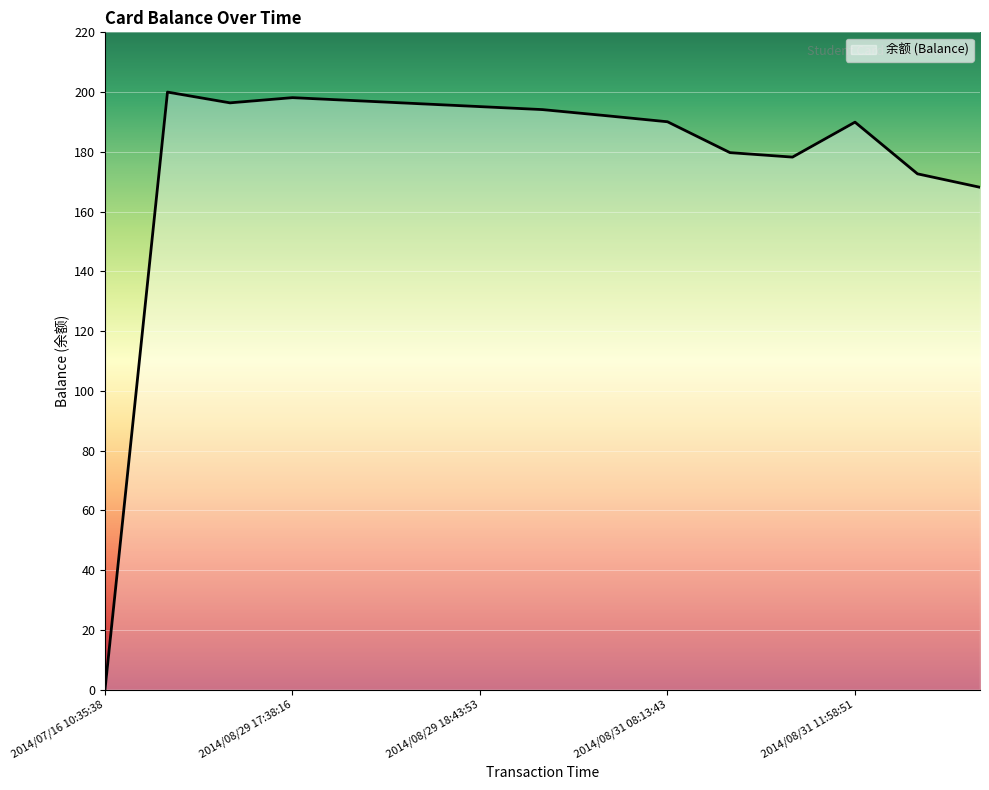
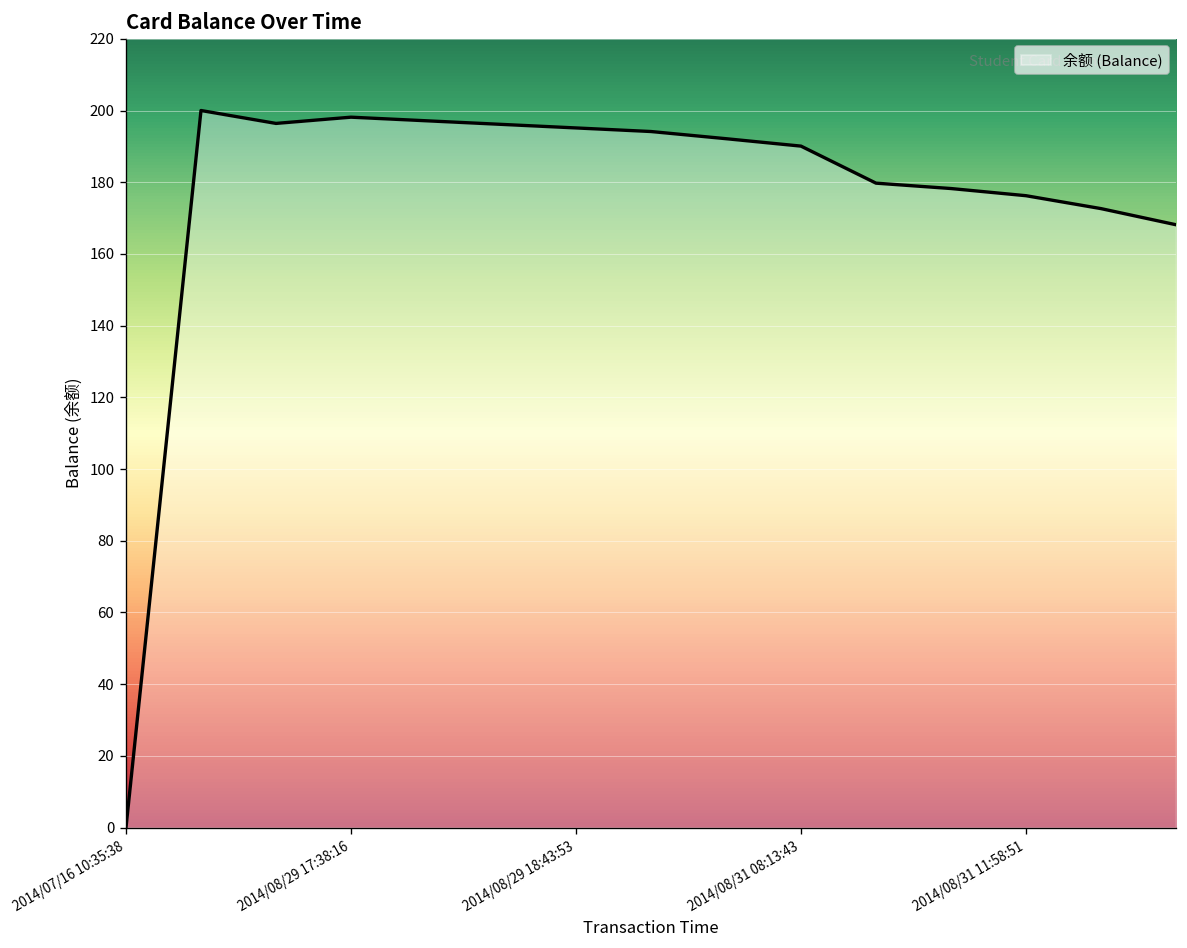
2014/08/31 11:58:51: 190 -> 176
